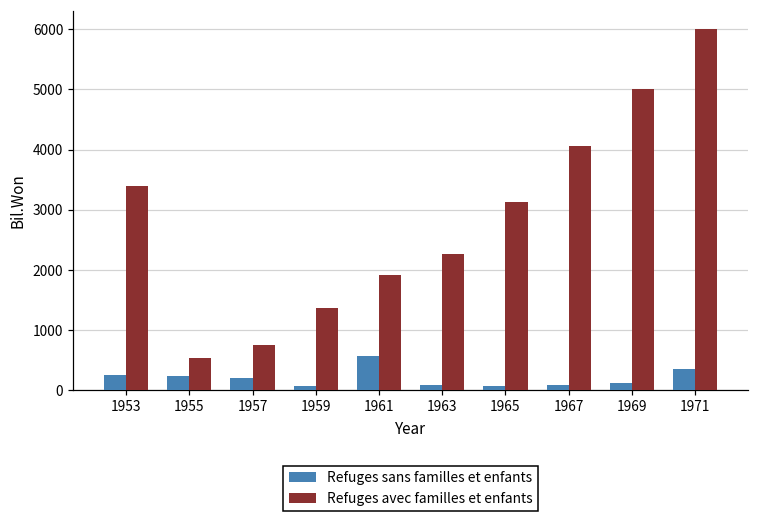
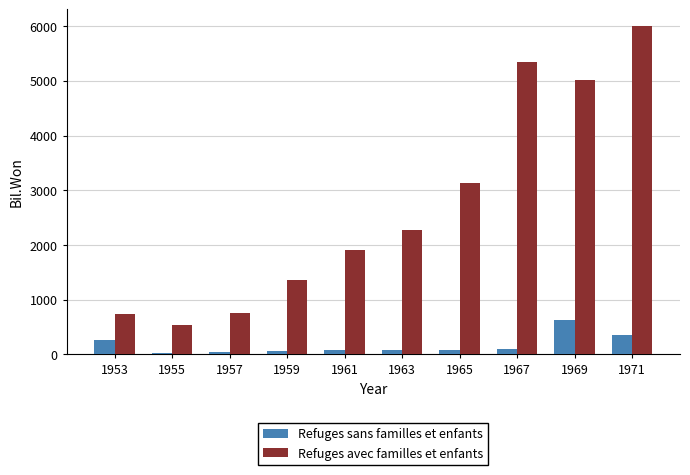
Refuges avec familles et enfants, 1953: 3400 -> 700
Refuges sans familles et enfants, 1955: 200 -> 0
Refuges sans familles et enfants, 1957: 200 -> 100
Refuges sans familles et enfants, 1961: 600 -> 100
Refuges avec familles et enfants, 1967: 4100 -> 5400
Refuges sans familles et enfants, 1969: 100 -> 600
